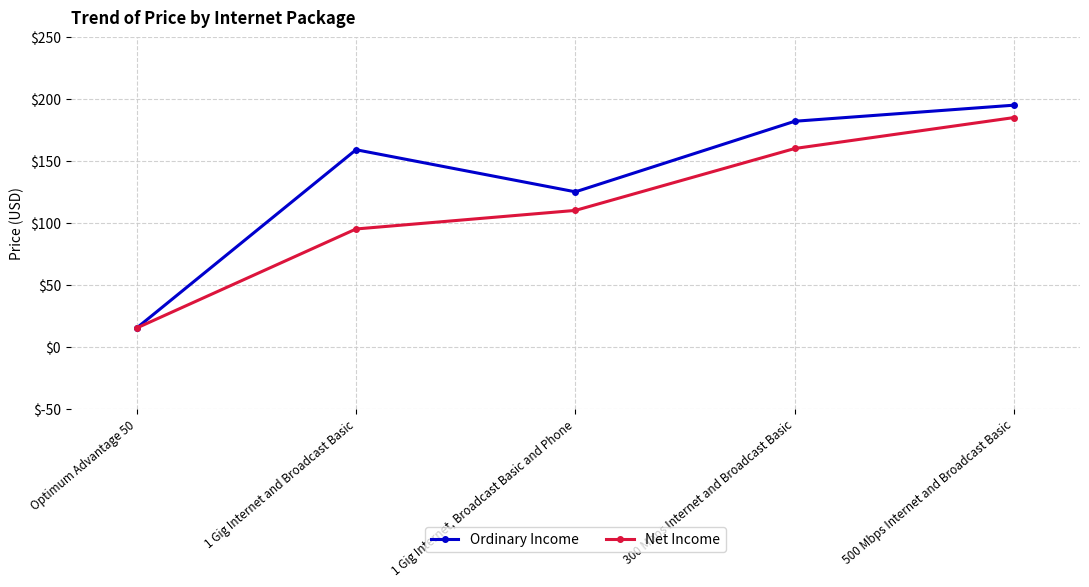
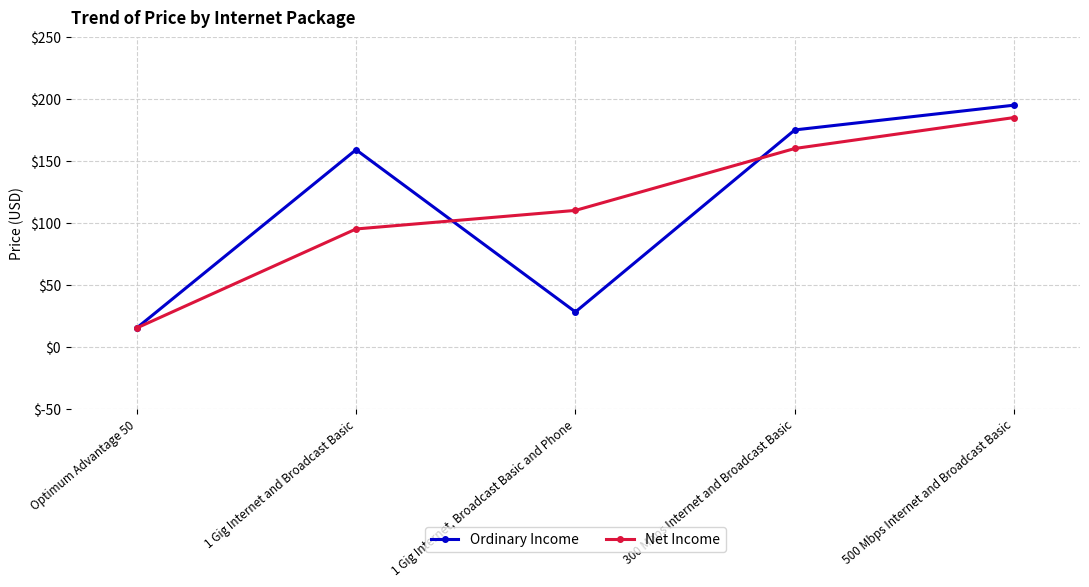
Ordinary Income, 1 Gig Internet, Broadcast Basic and Phone: $125 -> $28
Ordinary Income, 300 Mbps Internet and Broadcast Basic: $182 -> $175
